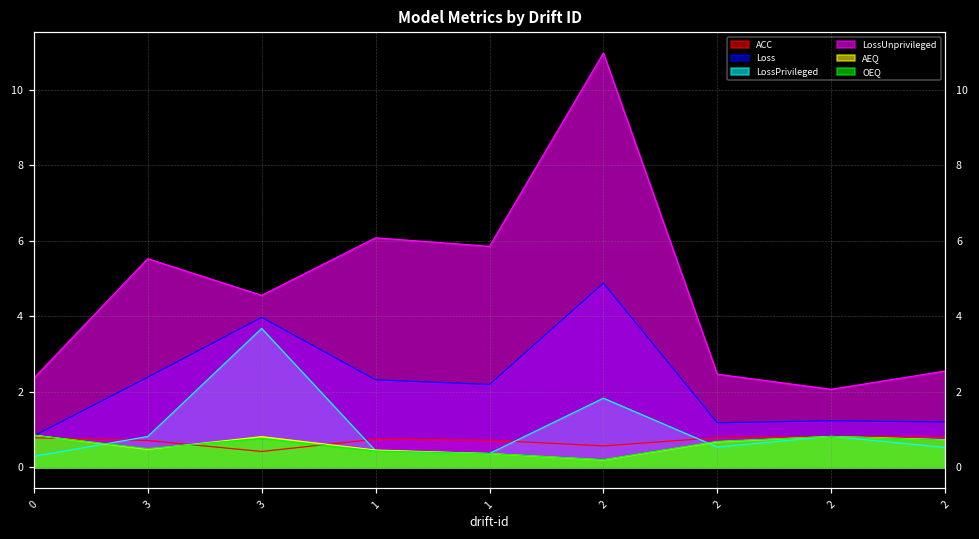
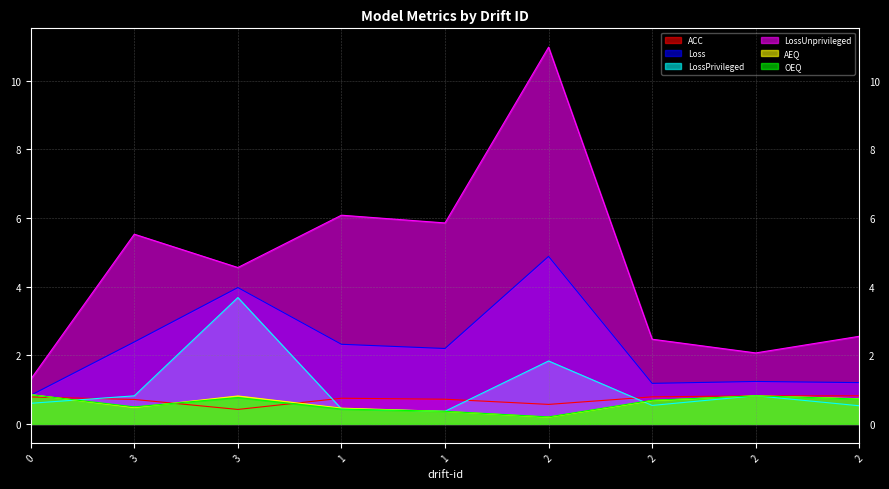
LossPrivileged, 0: 0.3 -> 0.6
LossUnprivileged, 0: 2.4 -> 1.3
